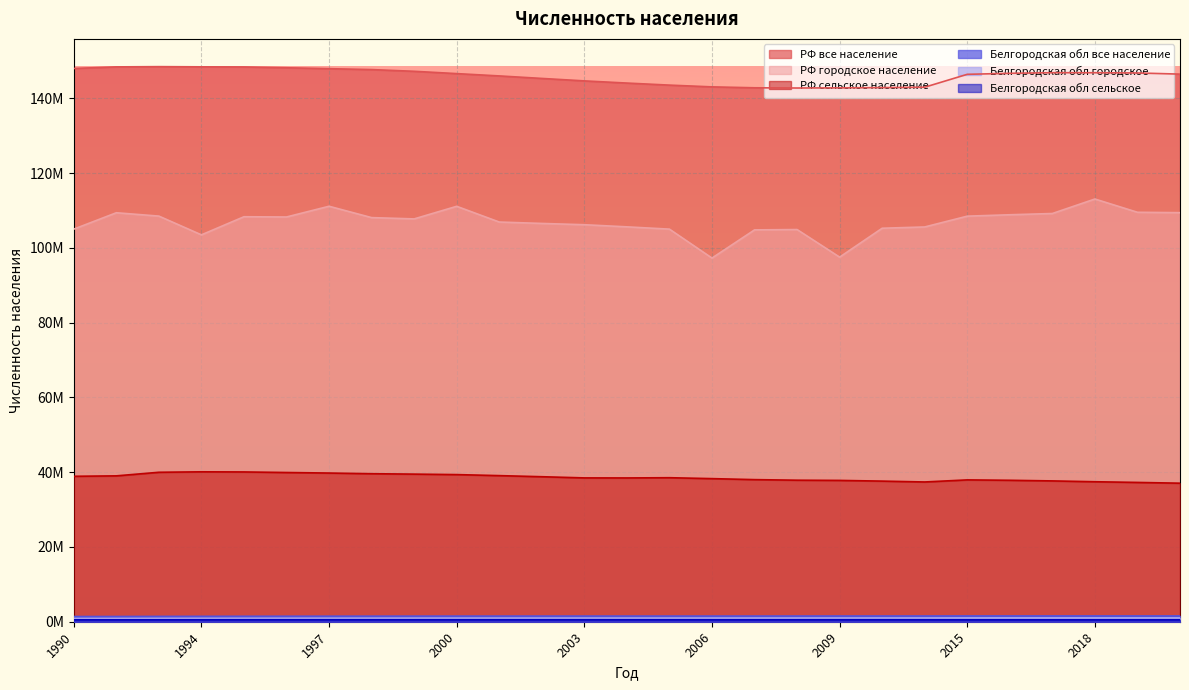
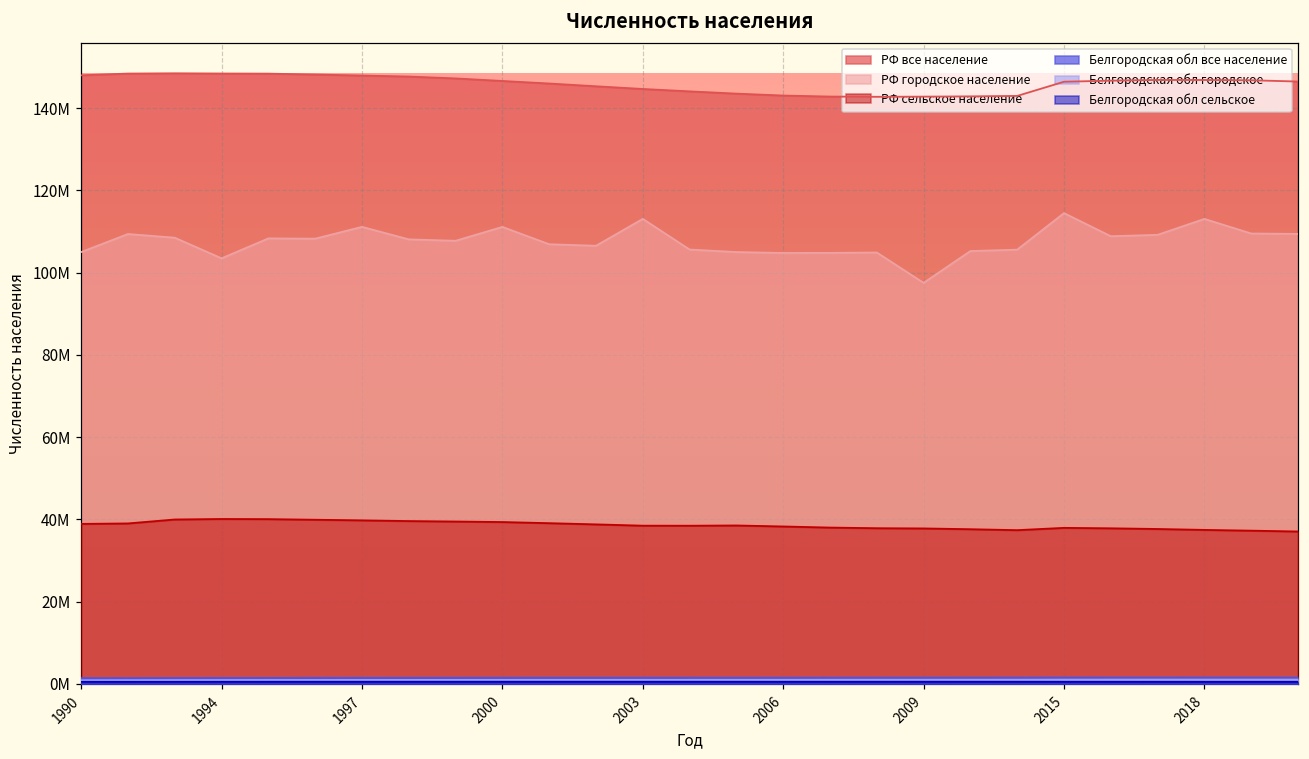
РФ городское население, 2003: 106000000 -> 113000000
РФ городское население, 2006: 97000000 -> 105000000
РФ городское население, 2015: 108000000 -> 114000000
